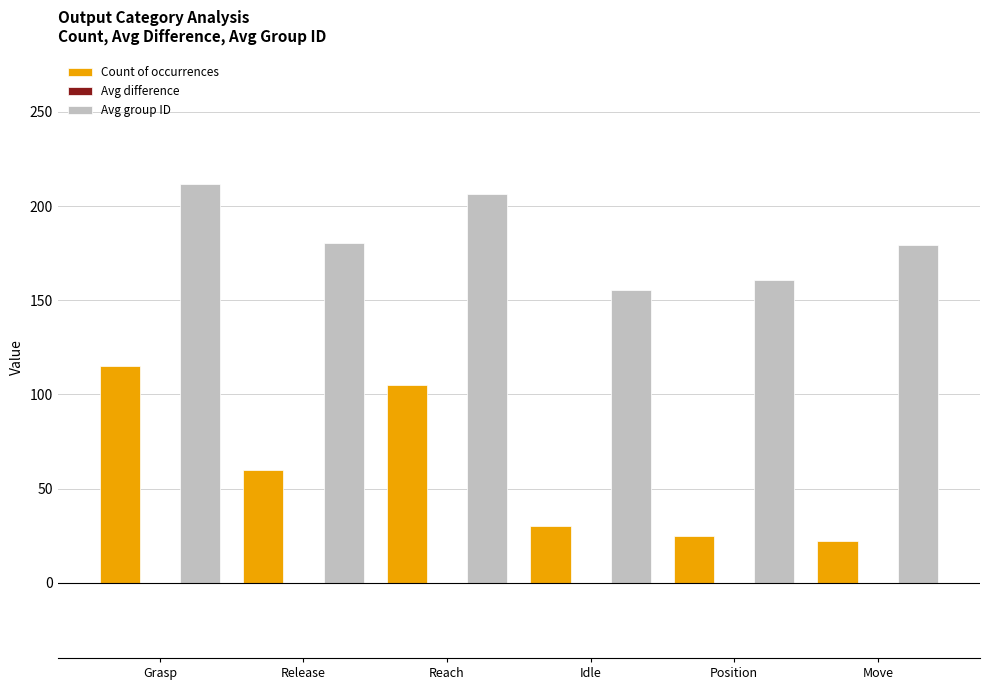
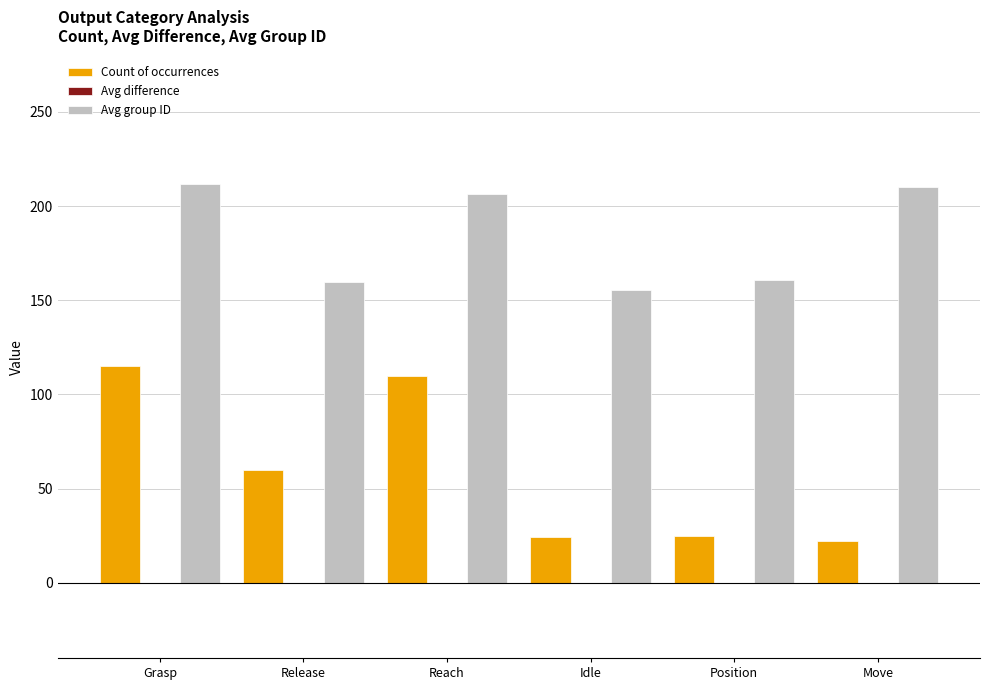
Avg group ID, Release: 180 -> 160
Count of occurrences, Reach: 105 -> 110
Count of occurrences, Idle: 30 -> 24
Avg group ID, Move: 180 -> 210
